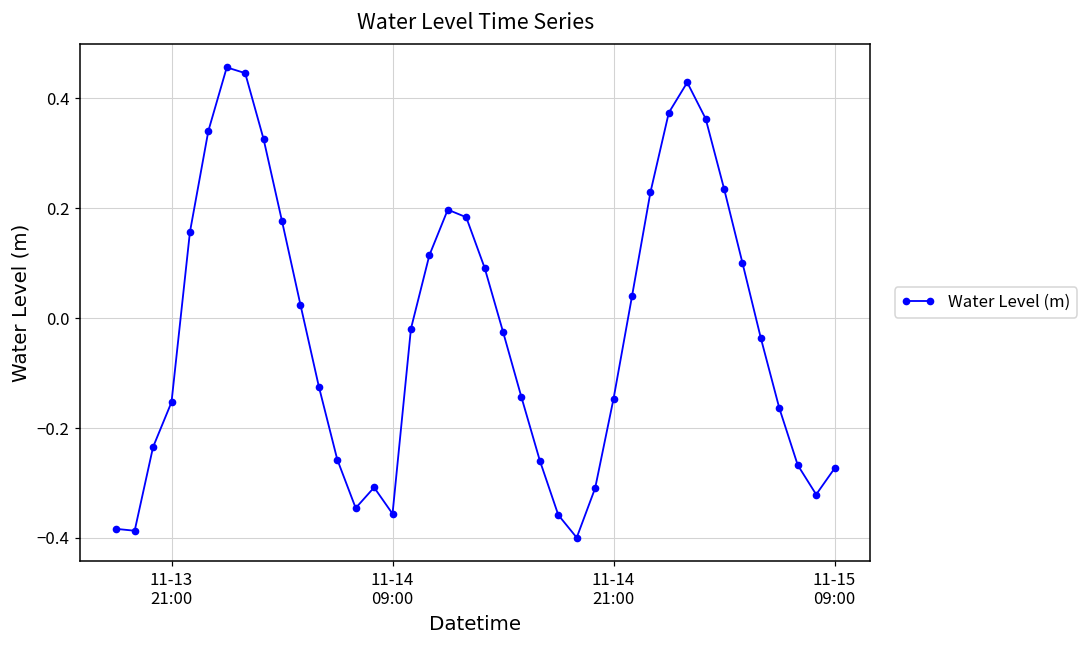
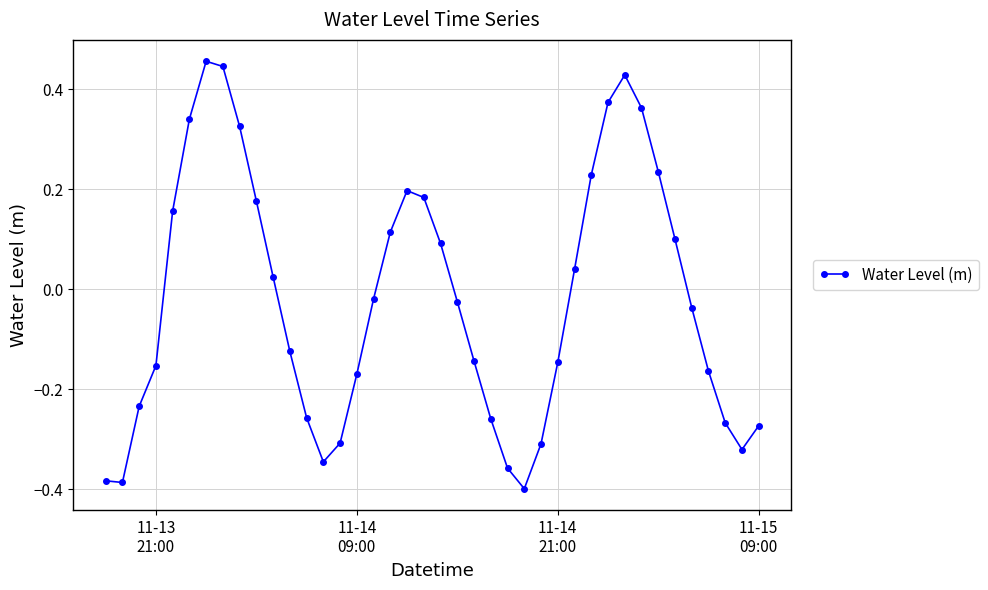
11-14 09:00: -0.36 -> -0.17
